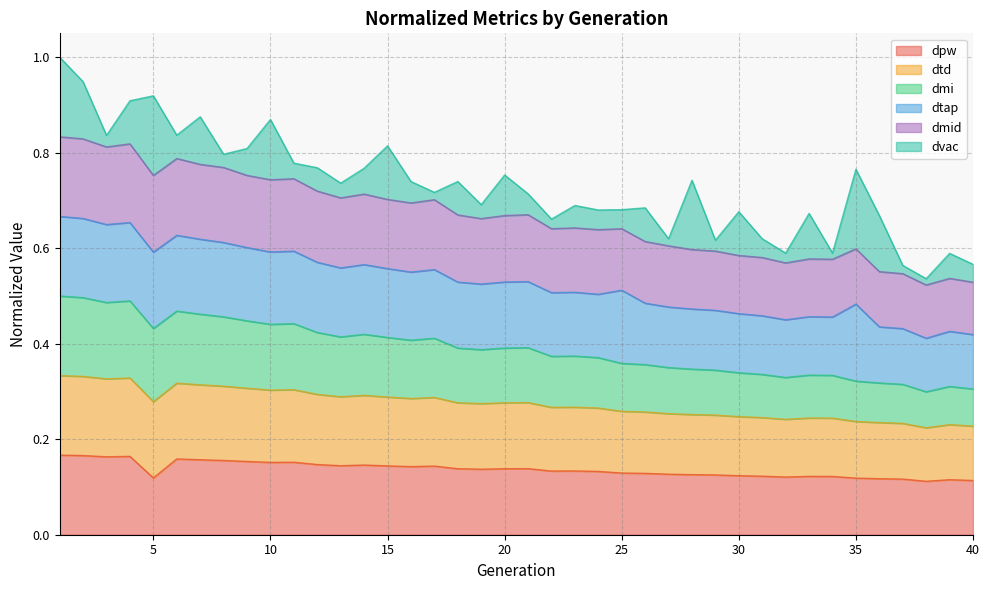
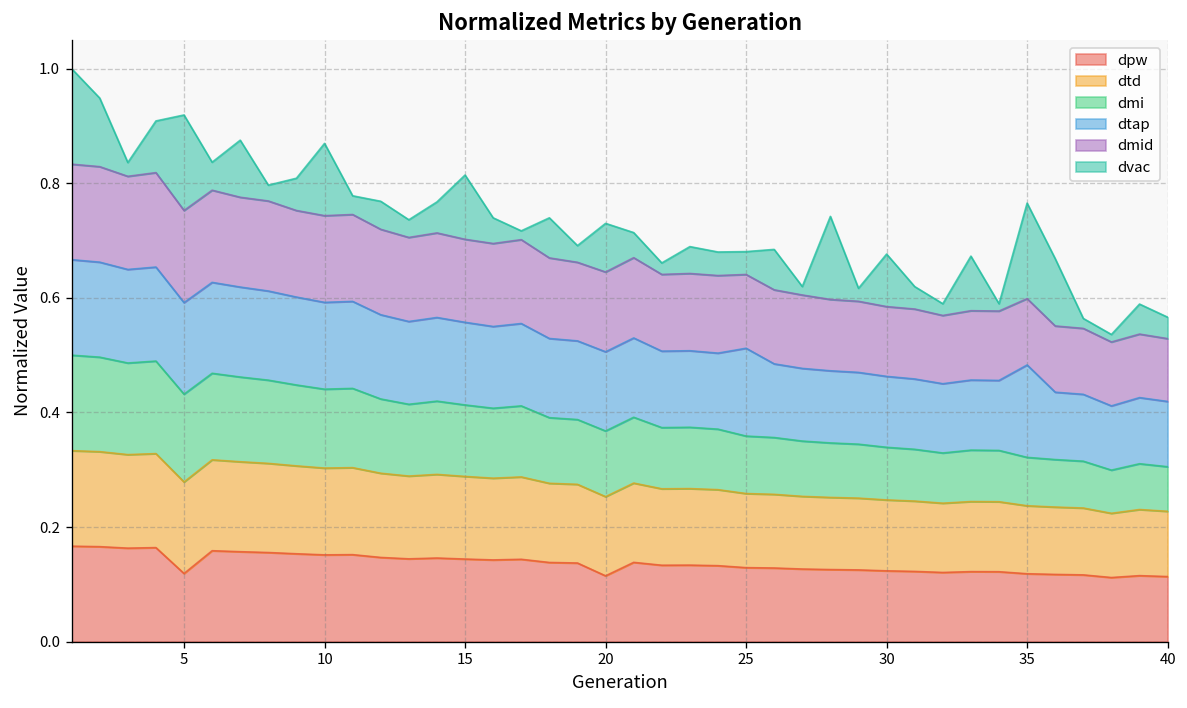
dpw, 20: 0.14 -> 0.11
